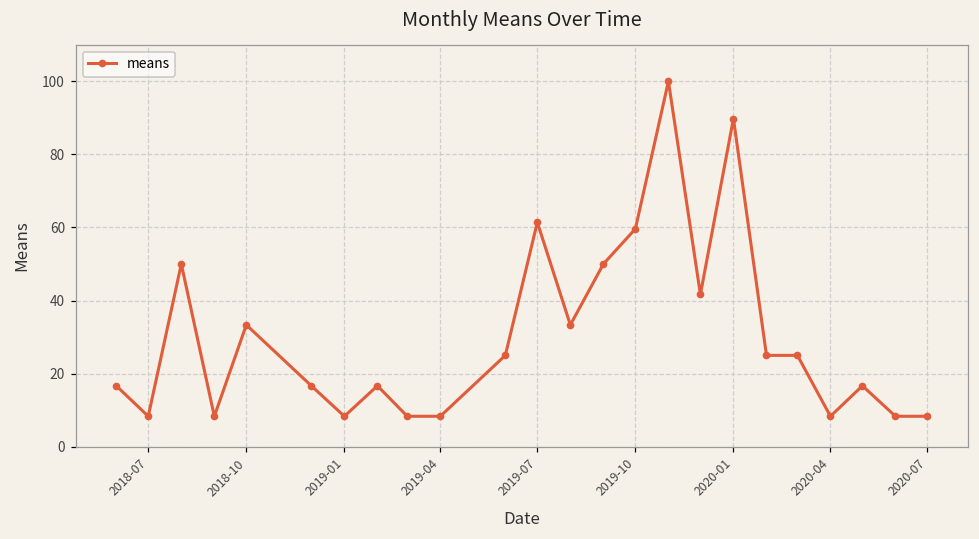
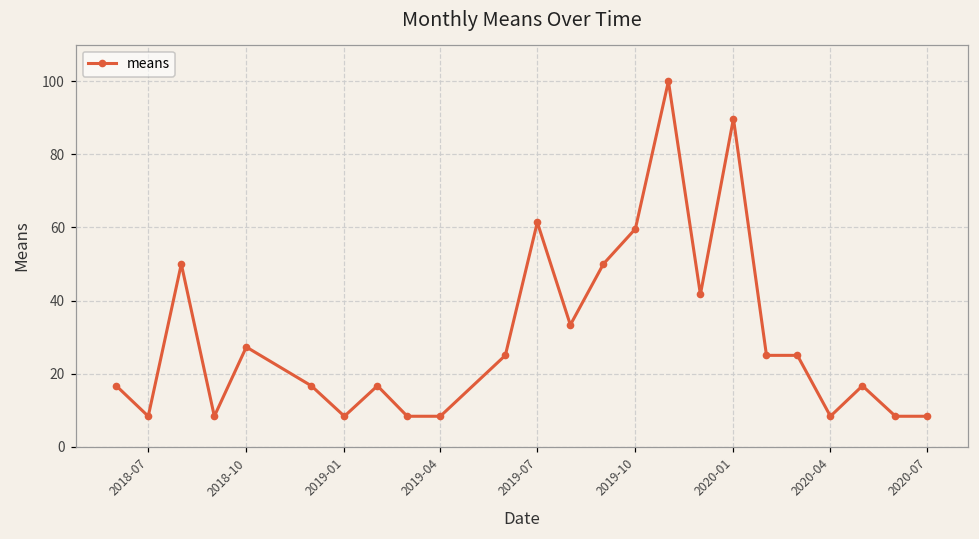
2018-10: 33 -> 27
